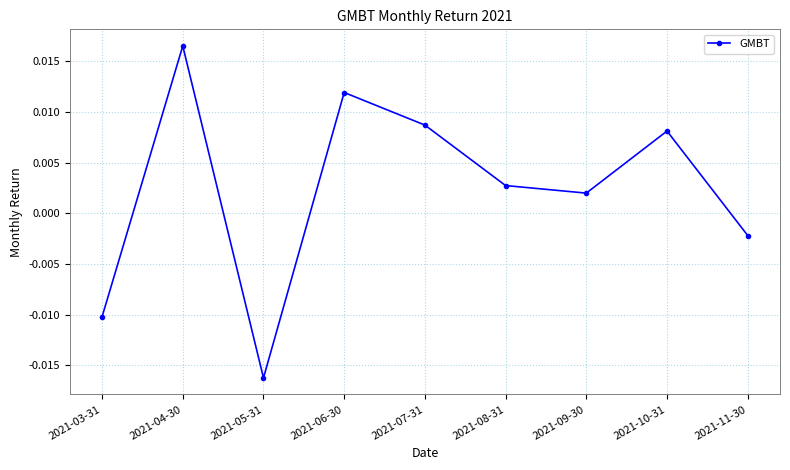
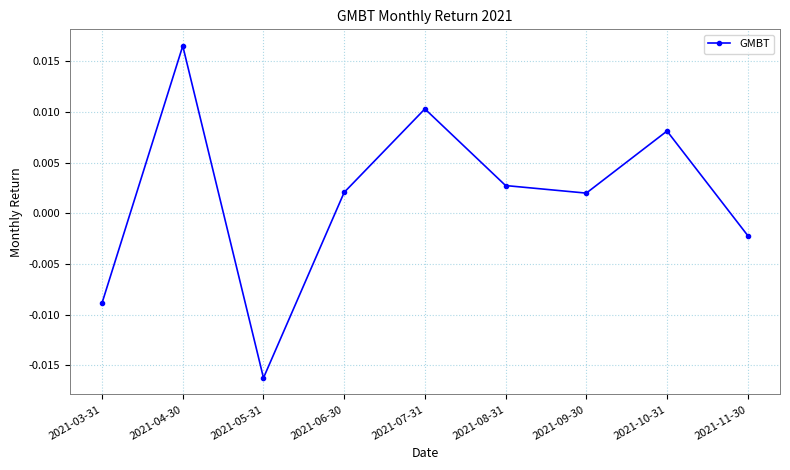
2021-03-31: -0.0102 -> -0.0088
2021-06-30: 0.0119 -> 0.0021
2021-07-31: 0.0087 -> 0.0103
